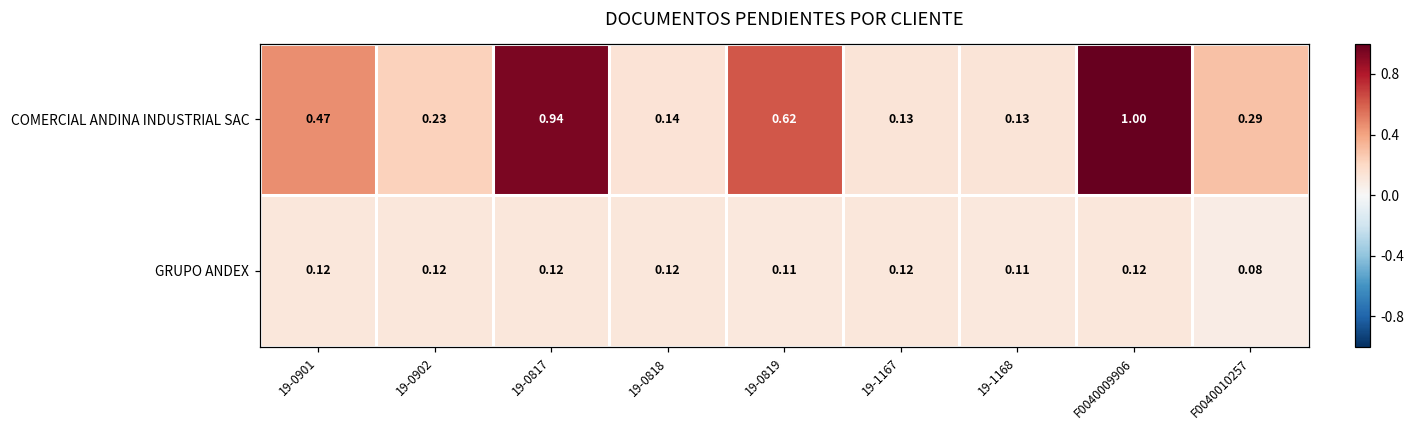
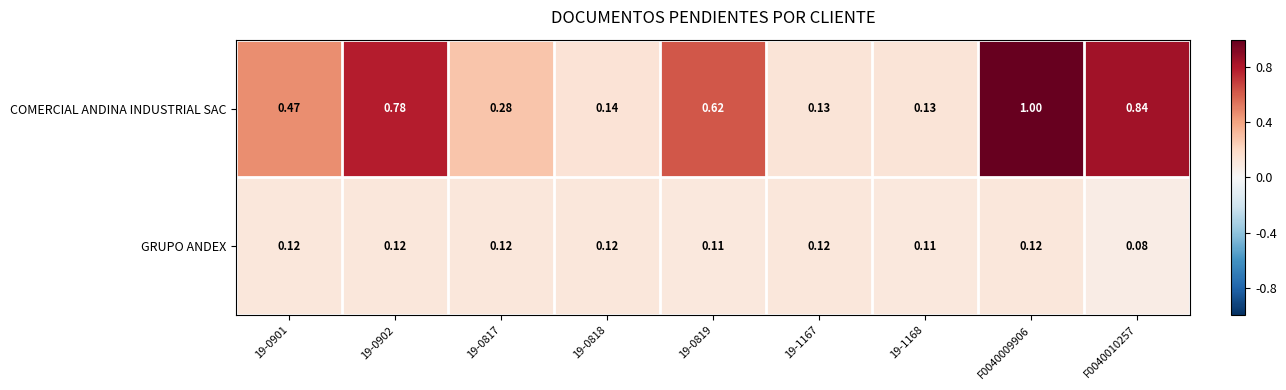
COMERCIAL ANDINA INDUSTRIAL SAC, 19-0902: 0.23 -> 0.78
COMERCIAL ANDINA INDUSTRIAL SAC, 19-0817: 0.94 -> 0.28
COMERCIAL ANDINA INDUSTRIAL SAC, F0040010257: 0.29 -> 0.84
